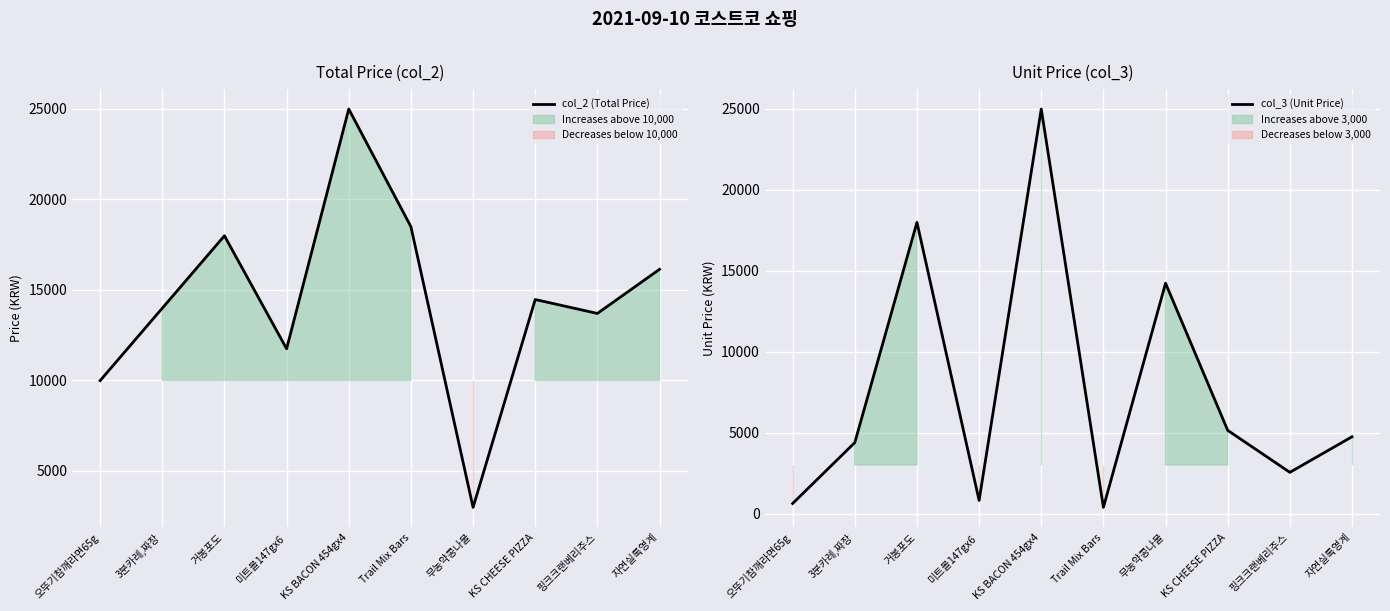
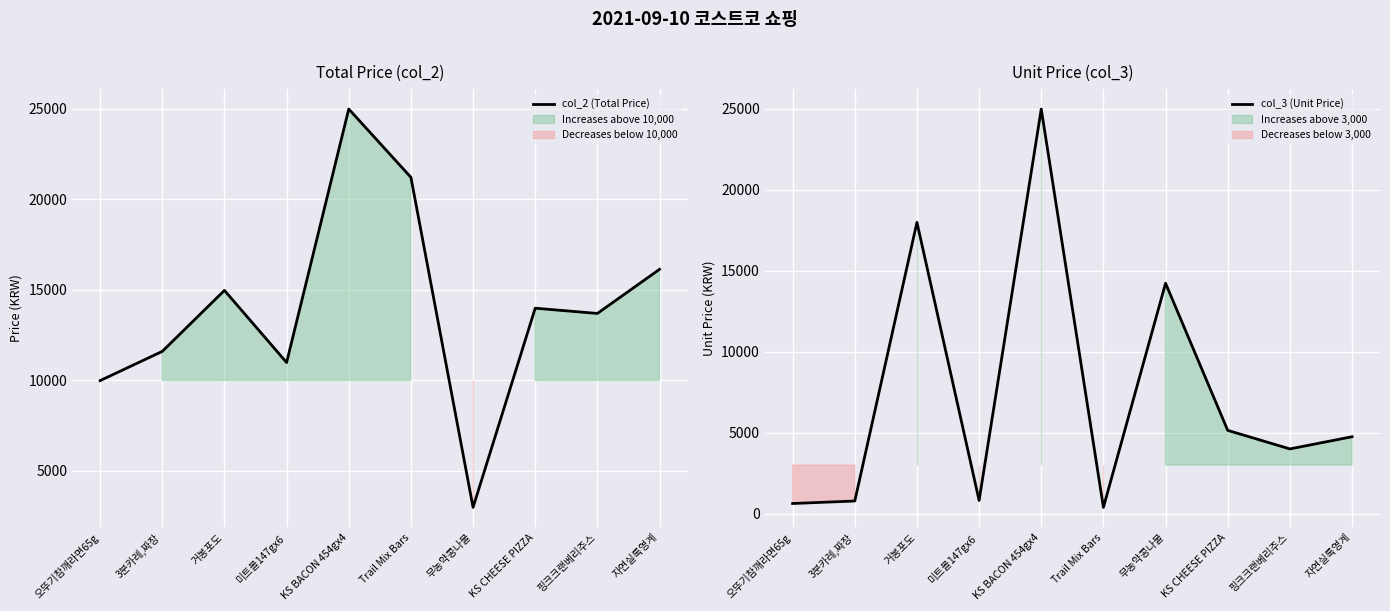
Total Price (col_2), 3분카레,짜장: 14000 -> 11600
Total Price (col_2), 거봉포도: 18000 -> 15000
Total Price (col_2), 미트볼147gx6: 11700 -> 11000
Total Price (col_2), Trail Mix Bars: 18500 -> 21200
Total Price (col_2), KS CHEESE PIZZA: 14500 -> 14000
Unit Price (col_3), 3분카레,짜장: 4400 -> 800
Unit Price (col_3), 핑크크랜베리주스: 2500 -> 4000
